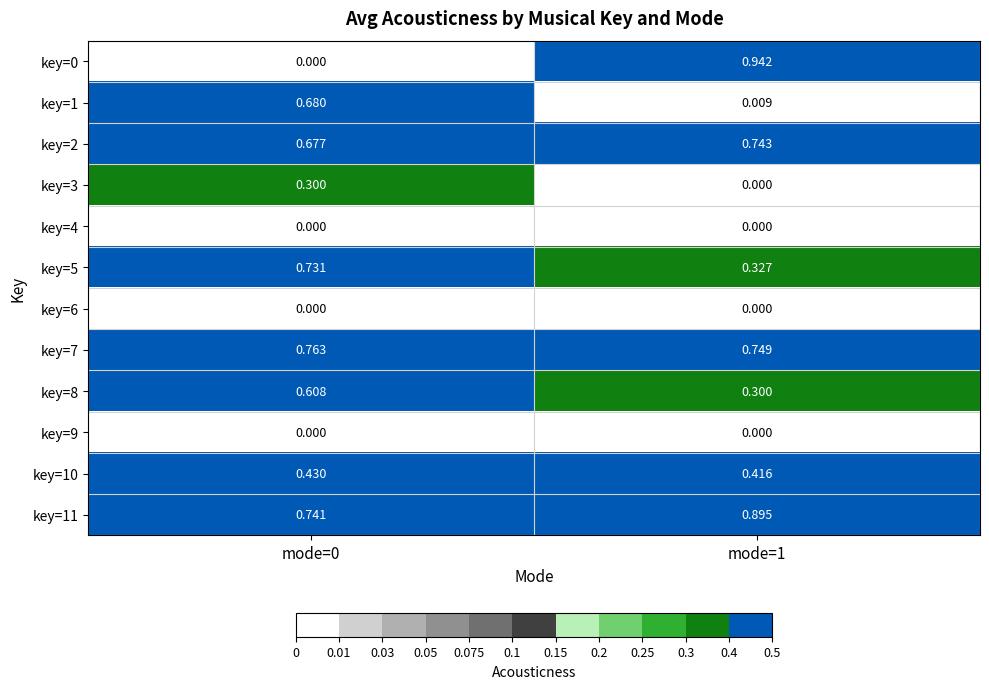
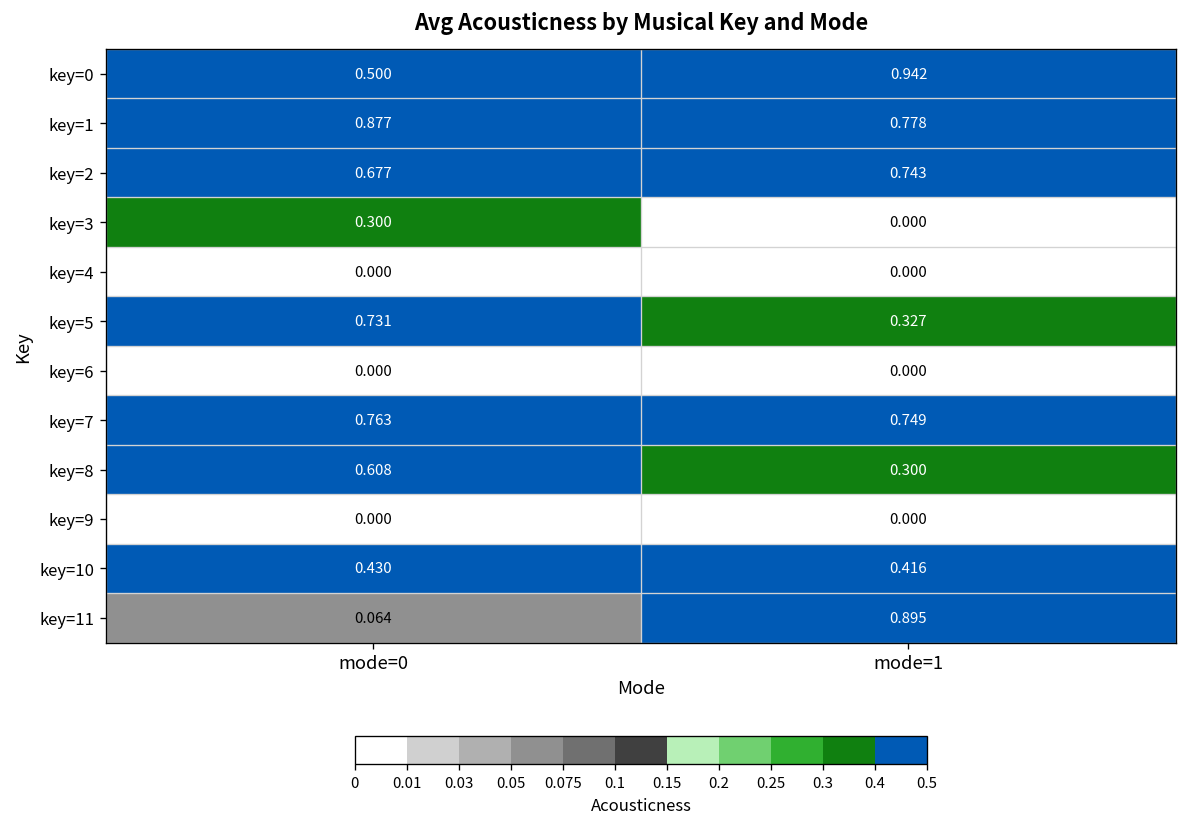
key=0, mode=0: 0.000 -> 0.500
key=1, mode=0: 0.680 -> 0.877
key=1, mode=1: 0.009 -> 0.778
key=11, mode=0: 0.741 -> 0.064
